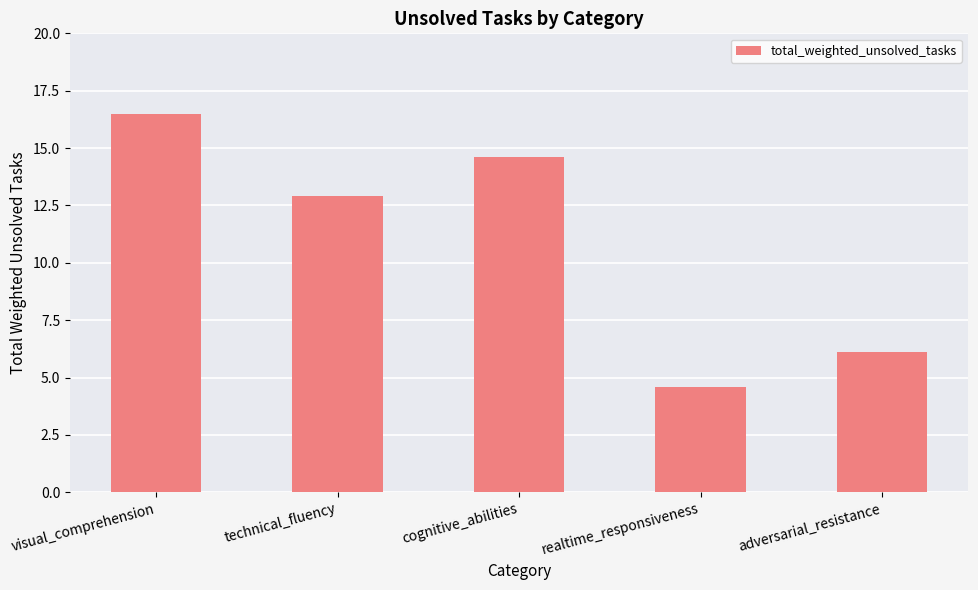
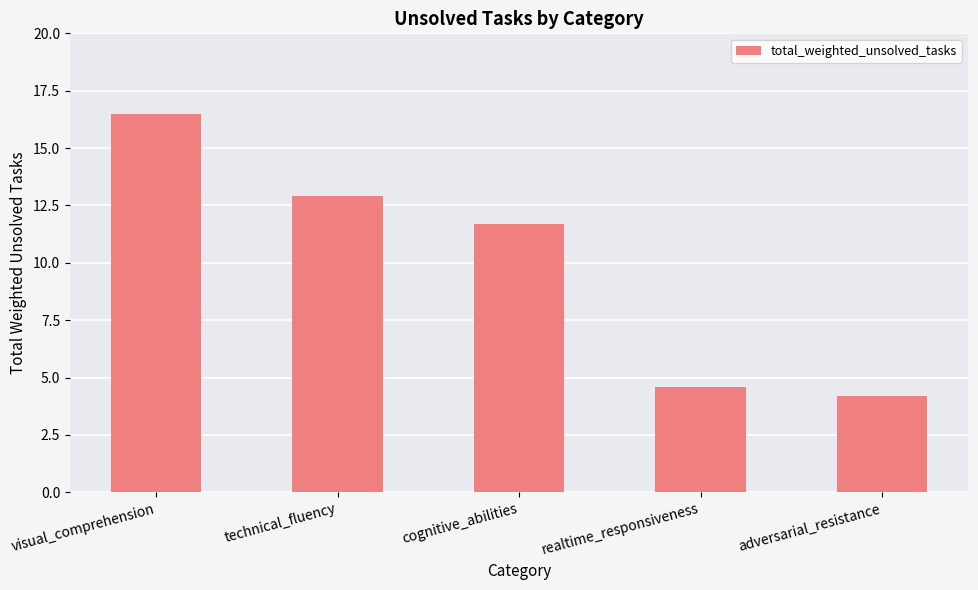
cognitive_abilities: 14.6 -> 11.7
adversarial_resistance: 6.1 -> 4.2
